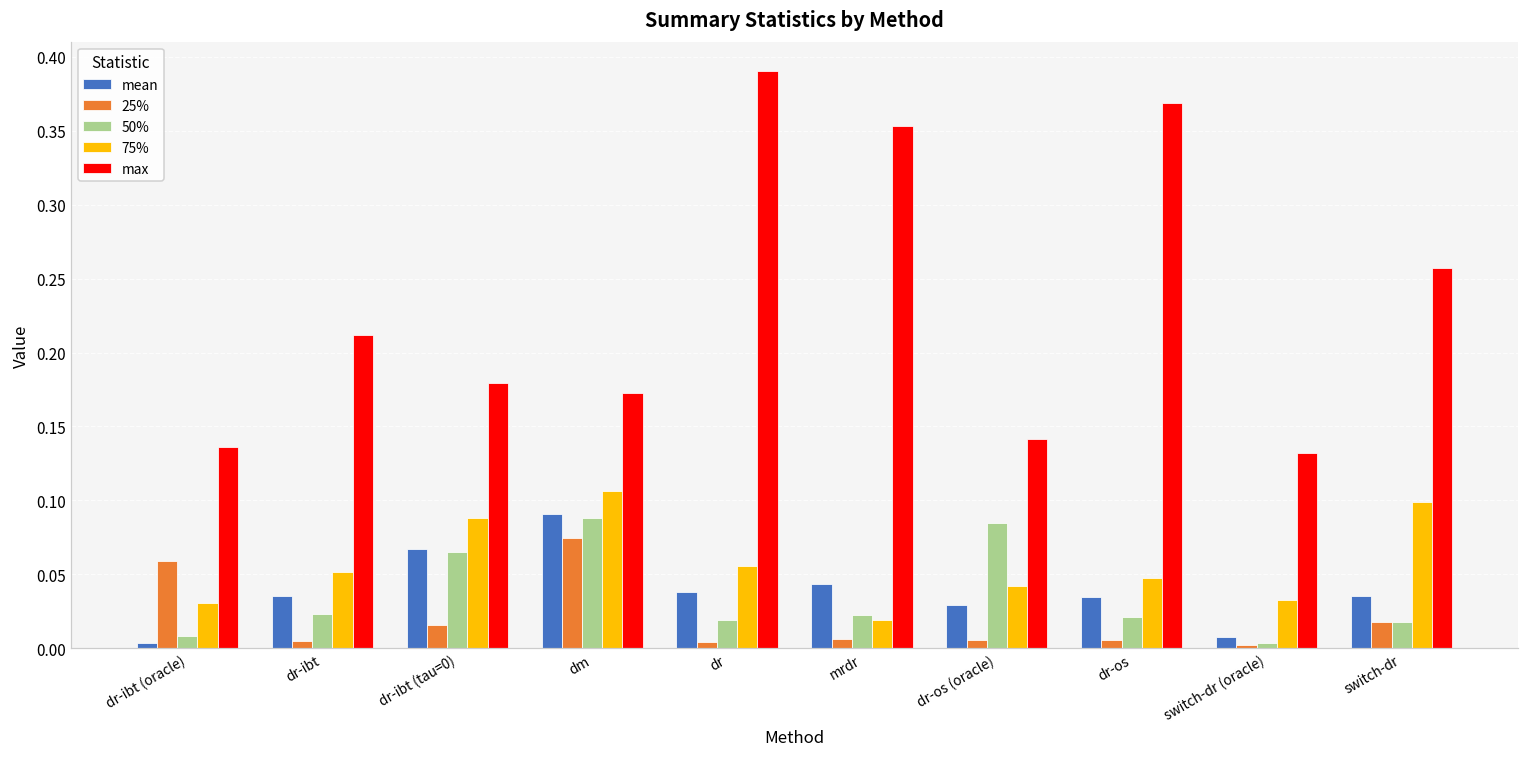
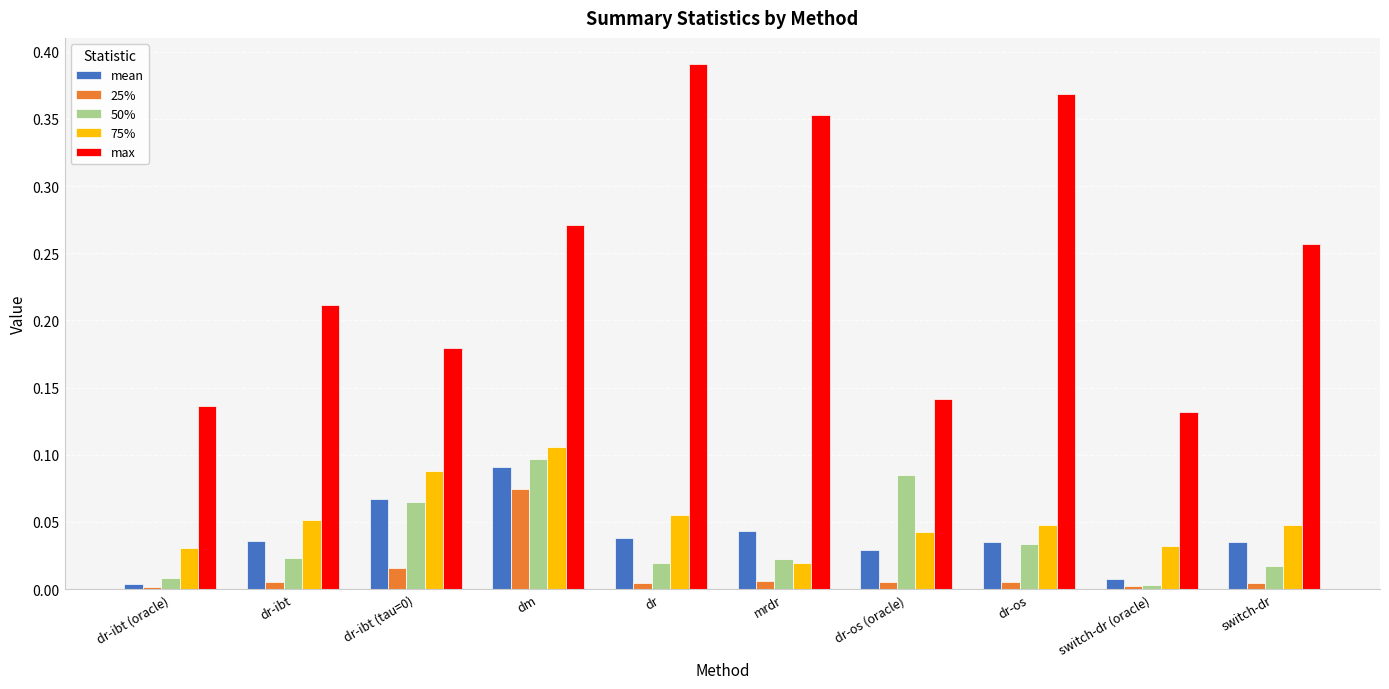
25%, dr-ibt (oracle): 0.059 -> 0.002
50%, dm: 0.088 -> 0.097
max, dm: 0.173 -> 0.271
50%, dr-os: 0.021 -> 0.033
25%, switch-dr: 0.017 -> 0.004
75%, switch-dr: 0.099 -> 0.048
